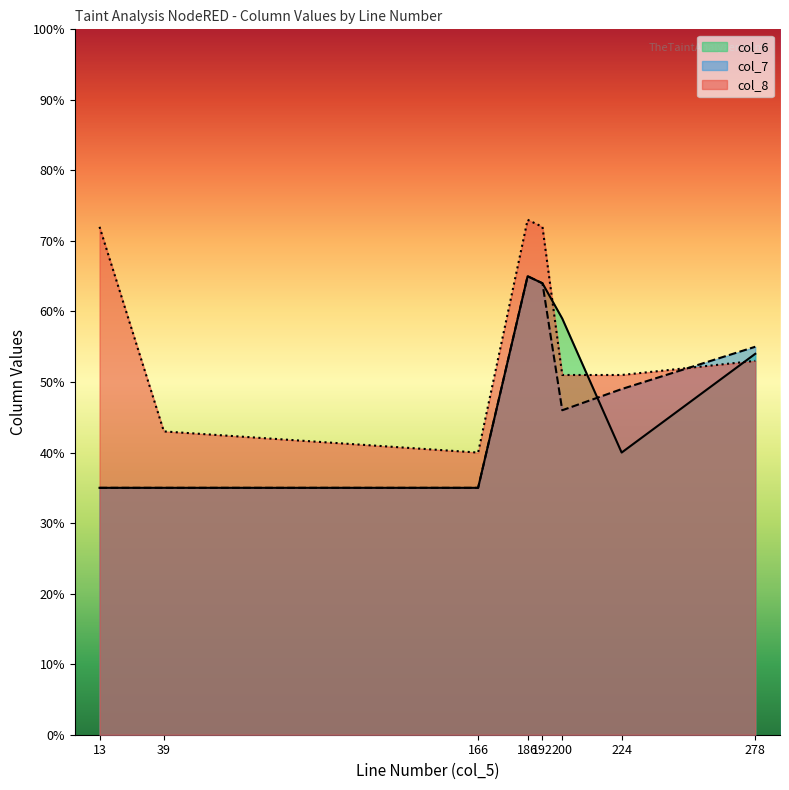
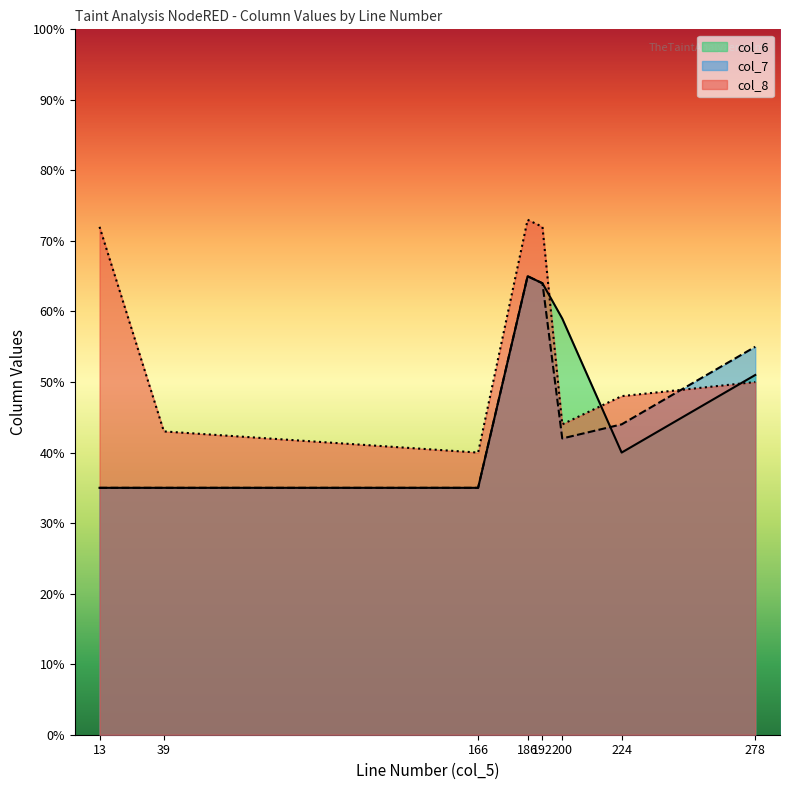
col_7, 200: 46% -> 42%
col_8, 200: 51% -> 44%
col_7, 224: 49% -> 44%
col_8, 224: 51% -> 48%
col_6, 278: 54% -> 51%
col_8, 278: 53% -> 50%
